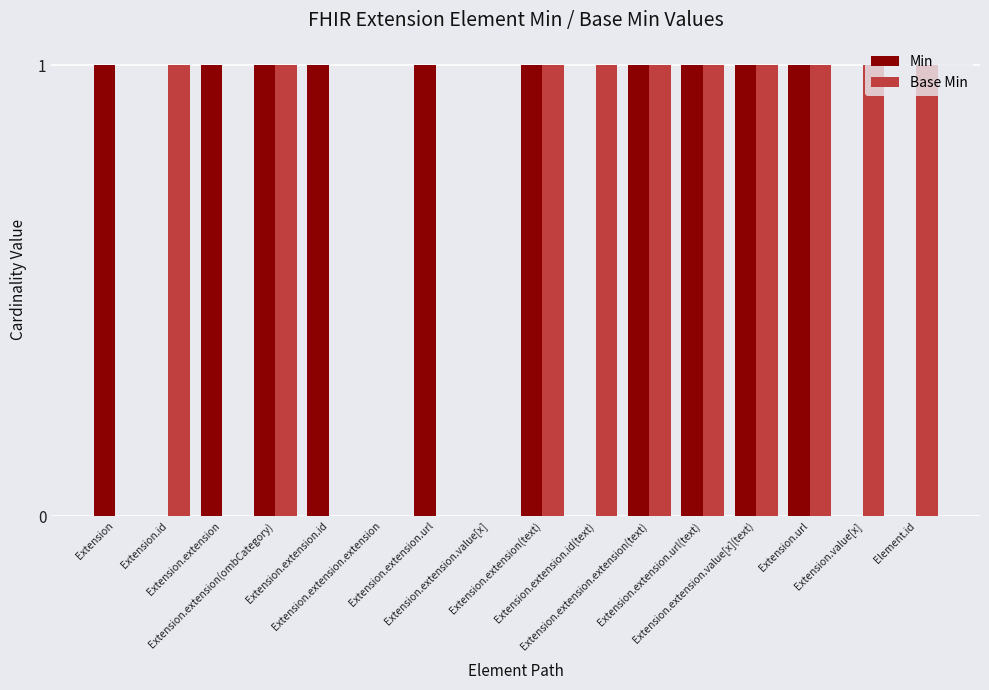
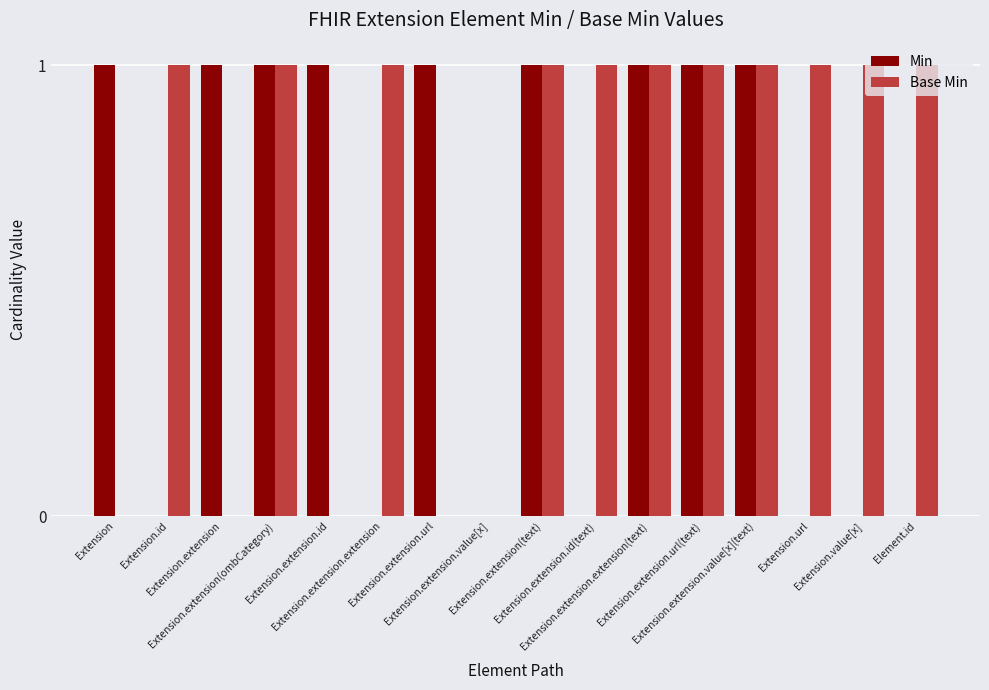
Base Min, Extension.extension.extension: 0 -> 1
Min, Extension.url: 1 -> 0
